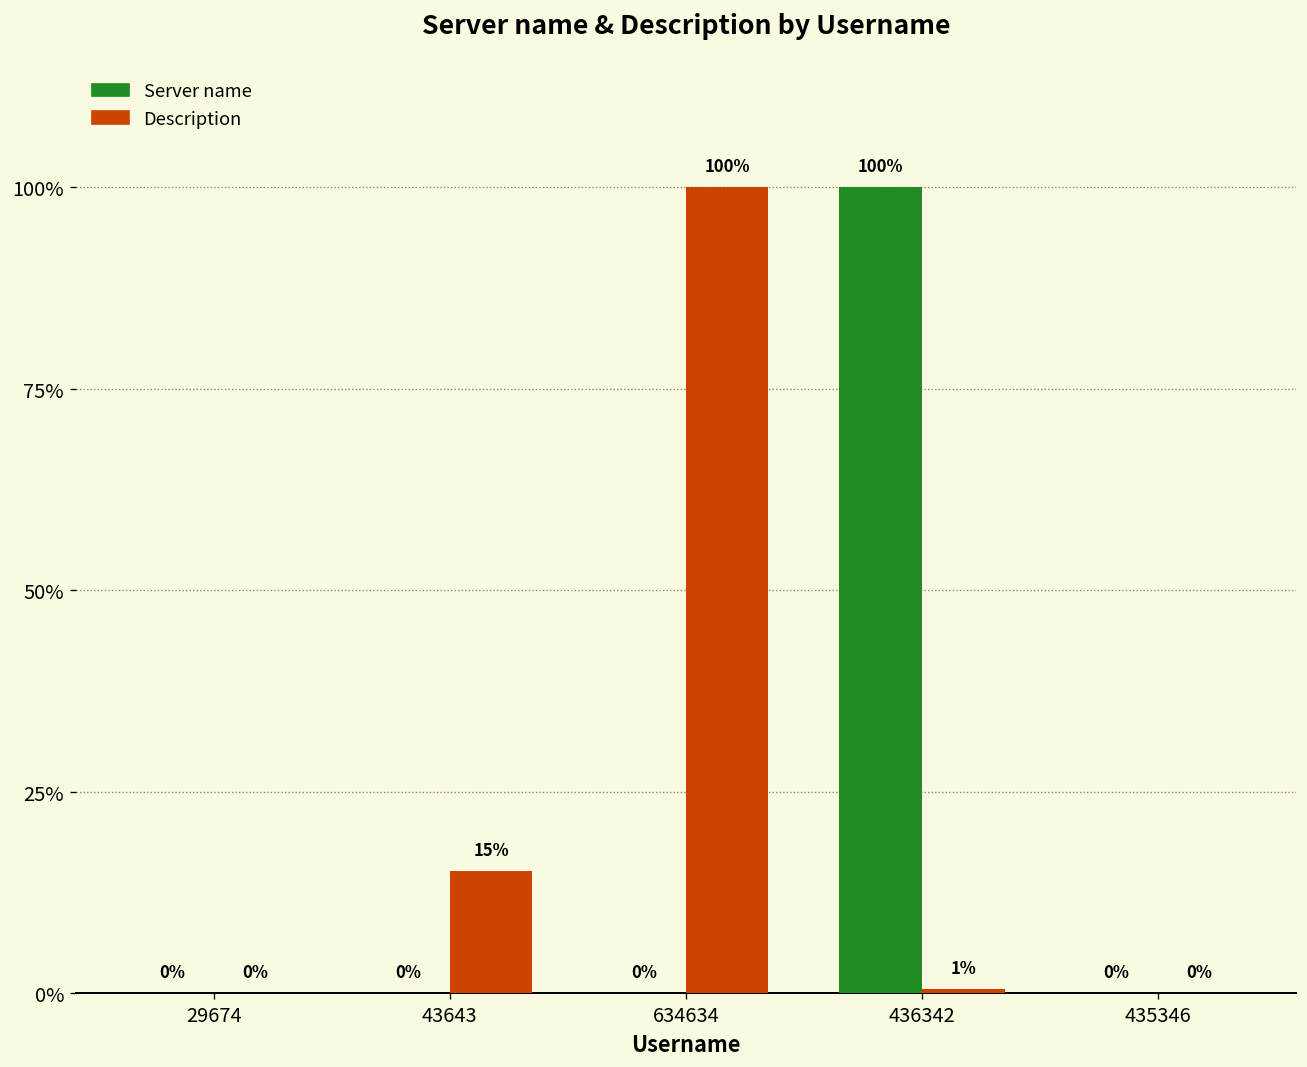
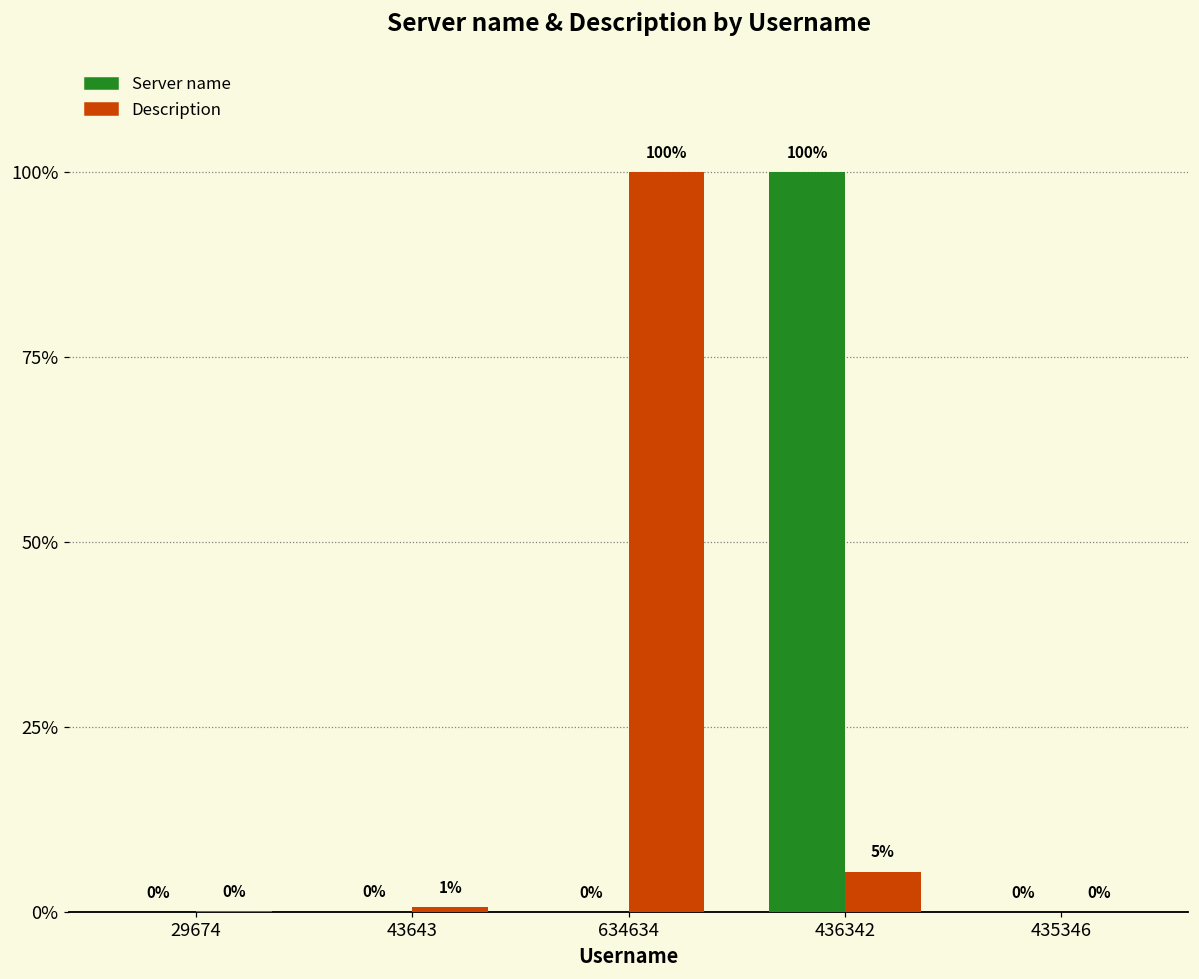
Description, 43643: 15% -> 1%
Description, 436342: 1% -> 5%
